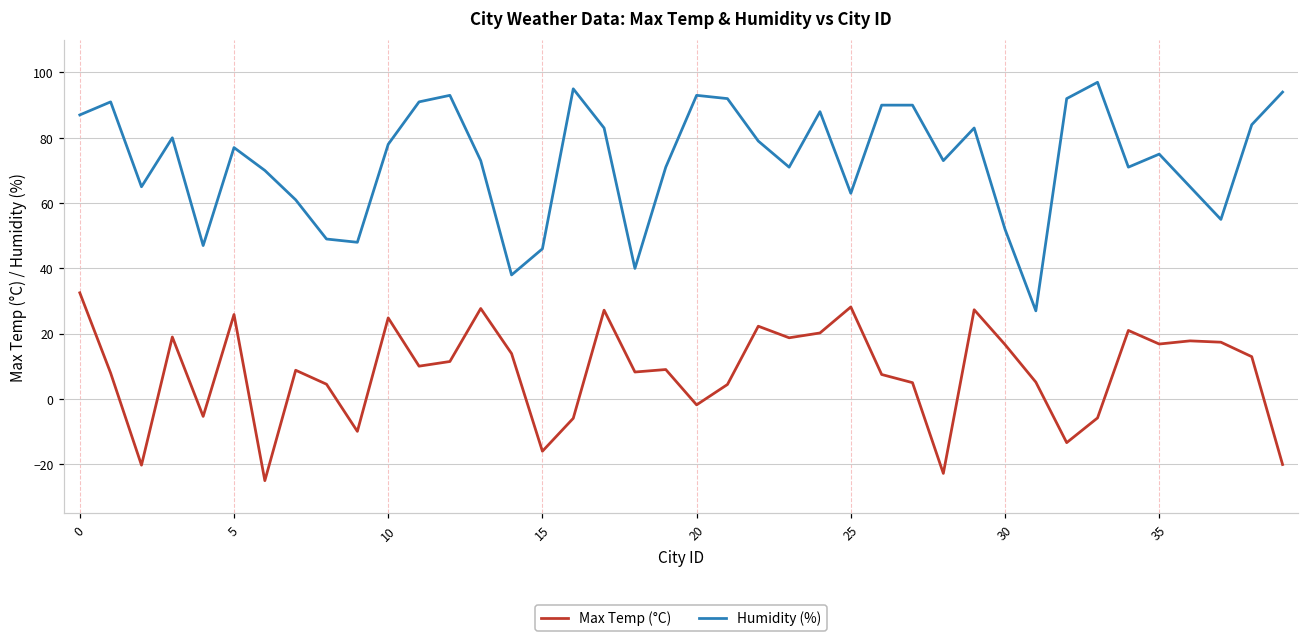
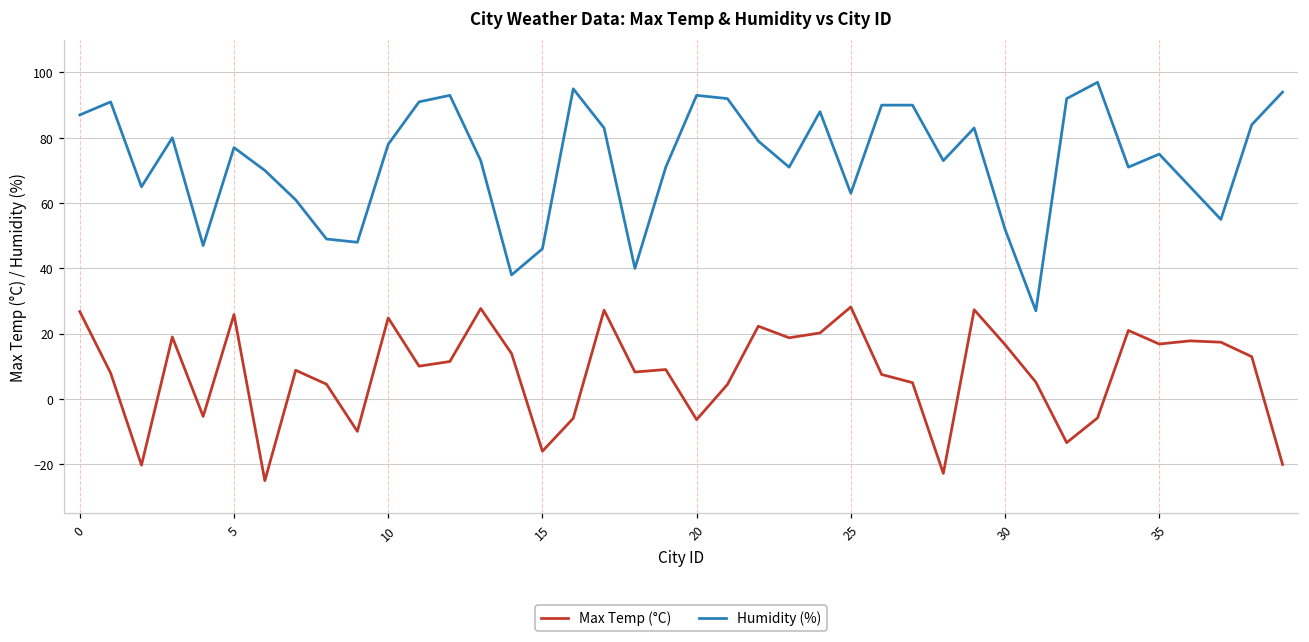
Max Temp (°C), 0: 33 -> 27
Max Temp (°C), 20: -2 -> -6
